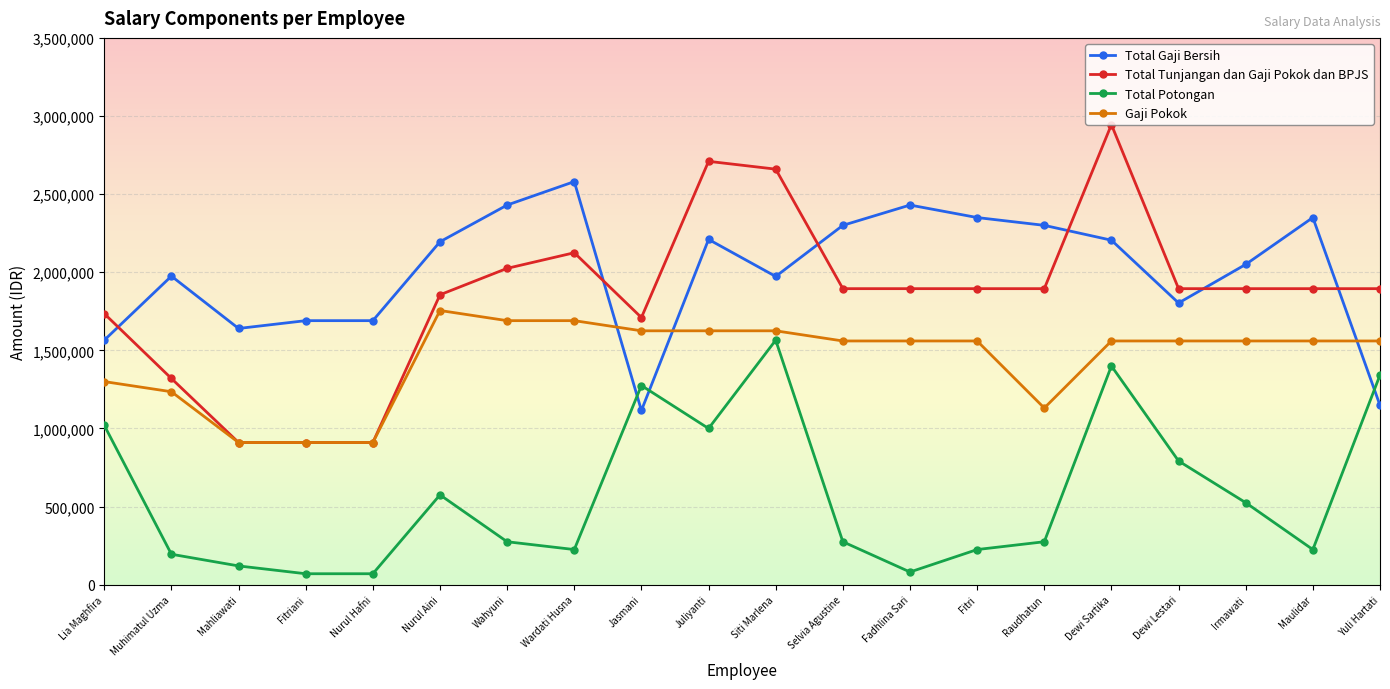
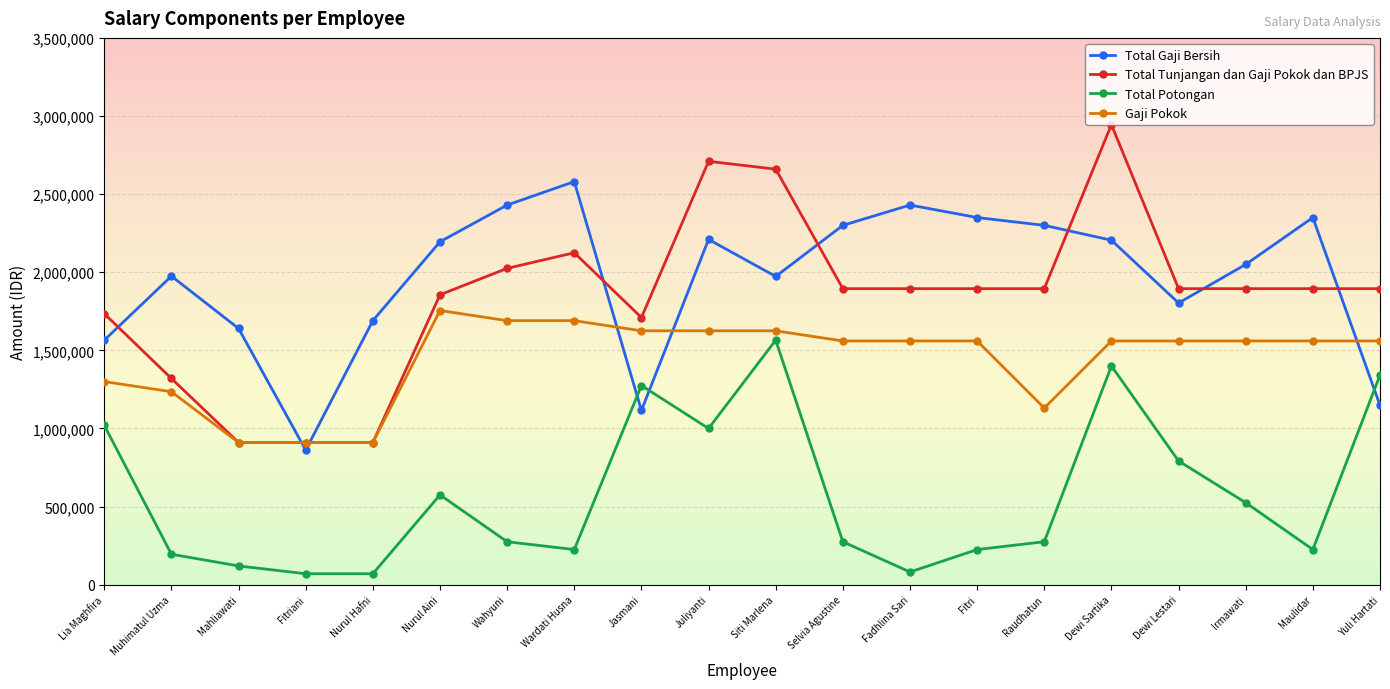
Total Gaji Bersih, Fitriani: 1,690,000 -> 860,000
